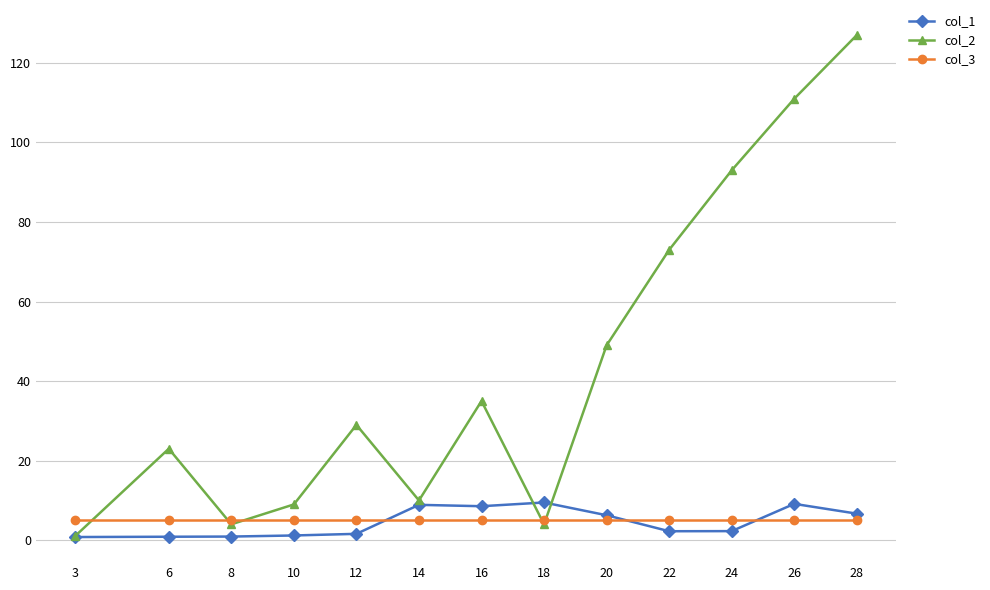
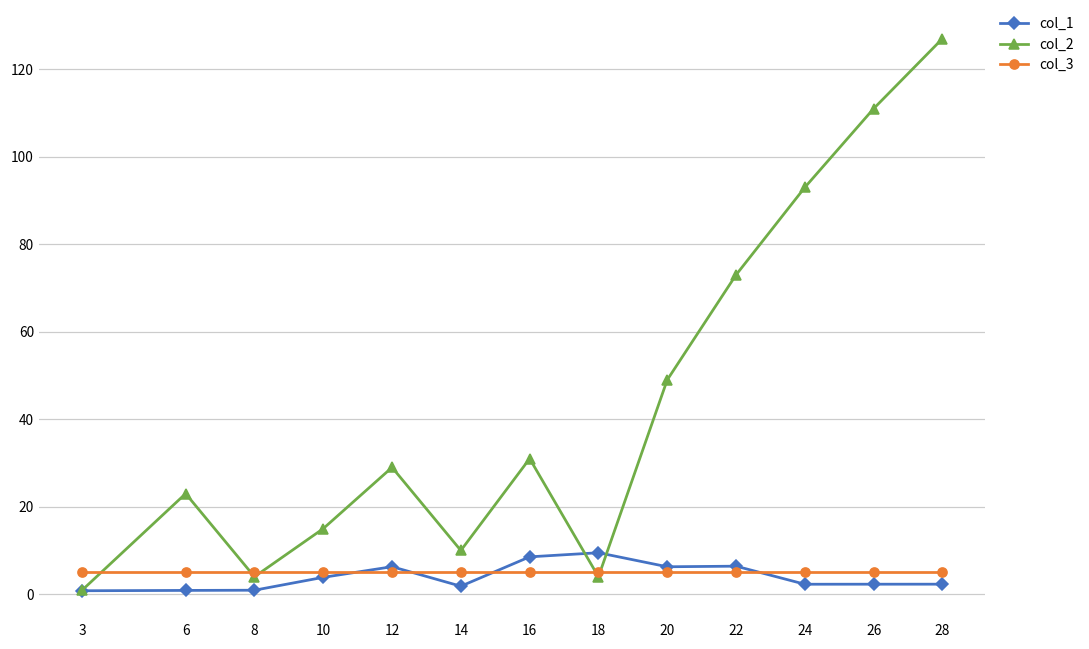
col_1, 10: 1 -> 4
col_2, 10: 9 -> 15
col_1, 12: 2 -> 6
col_1, 14: 9 -> 2
col_2, 16: 35 -> 31
col_1, 22: 2 -> 6
col_1, 26: 9 -> 2
col_1, 28: 7 -> 2
